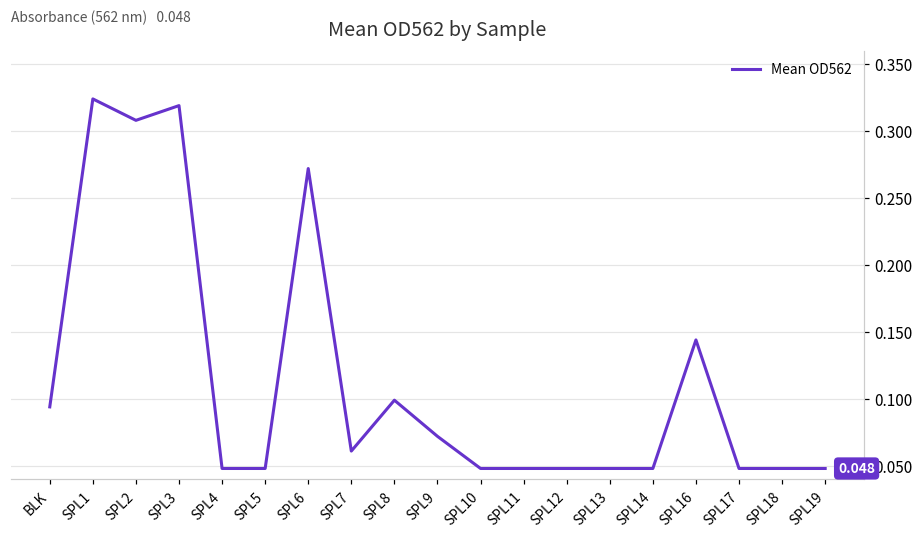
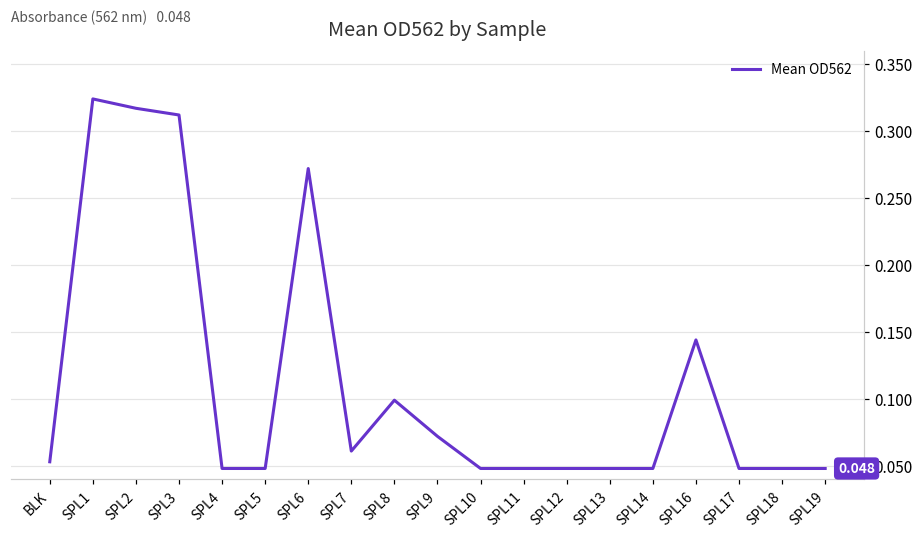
BLK: 0.094 -> 0.053
SPL2: 0.308 -> 0.317
SPL3: 0.319 -> 0.312
